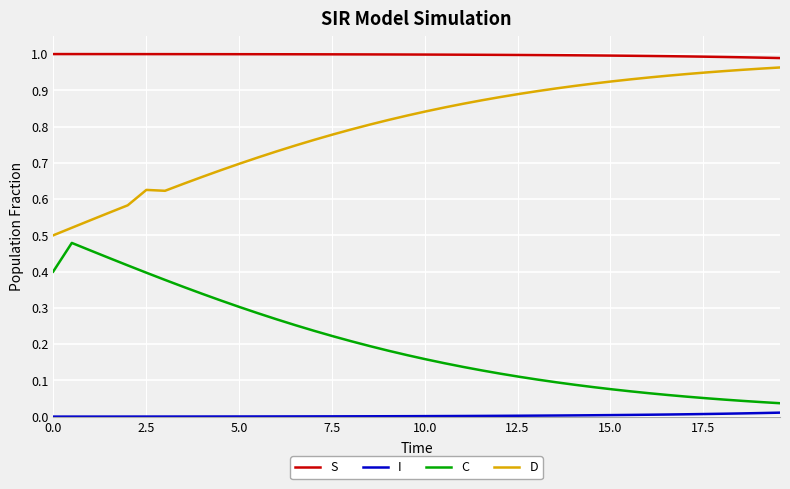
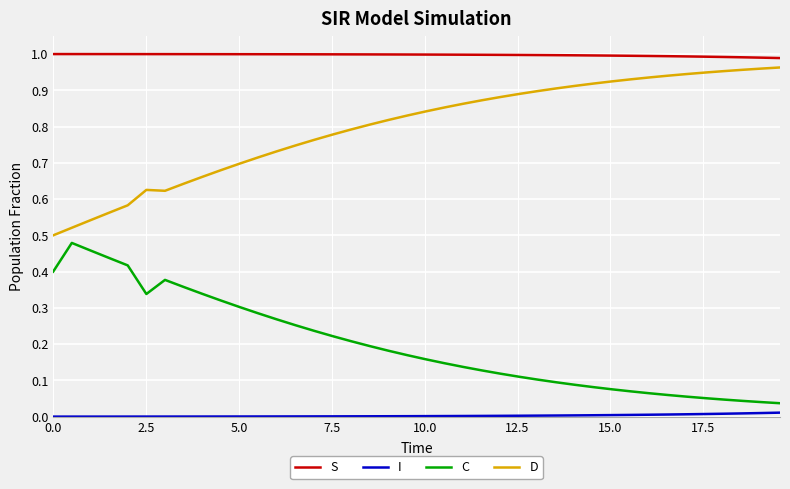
C, 2.5: 0.40 -> 0.34
